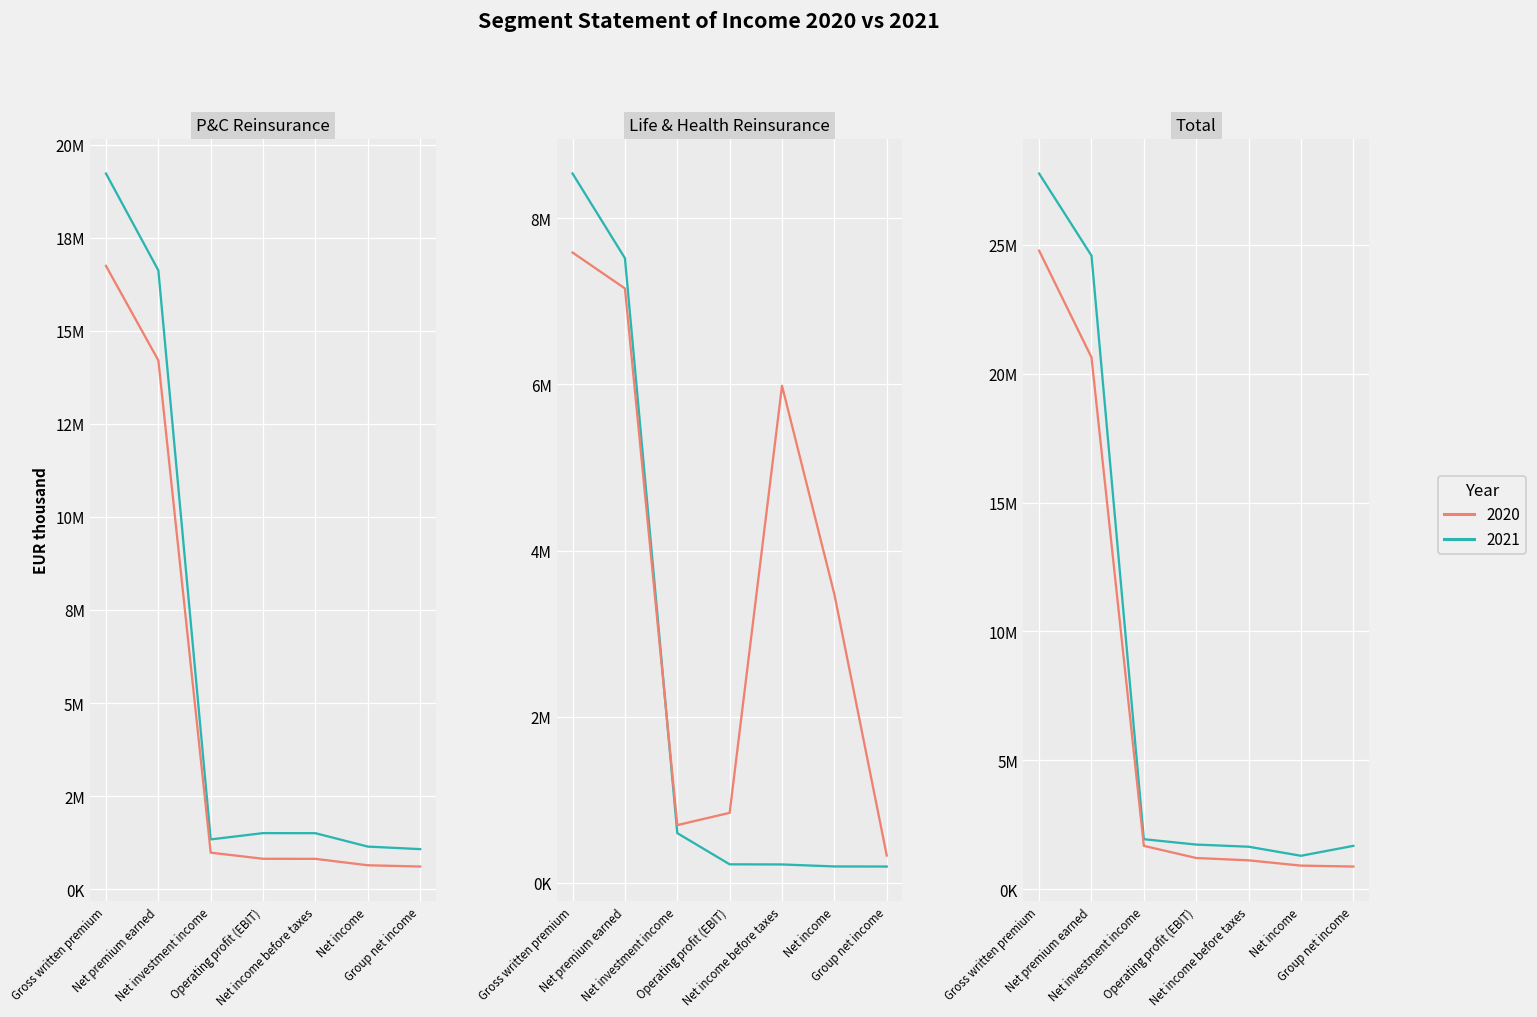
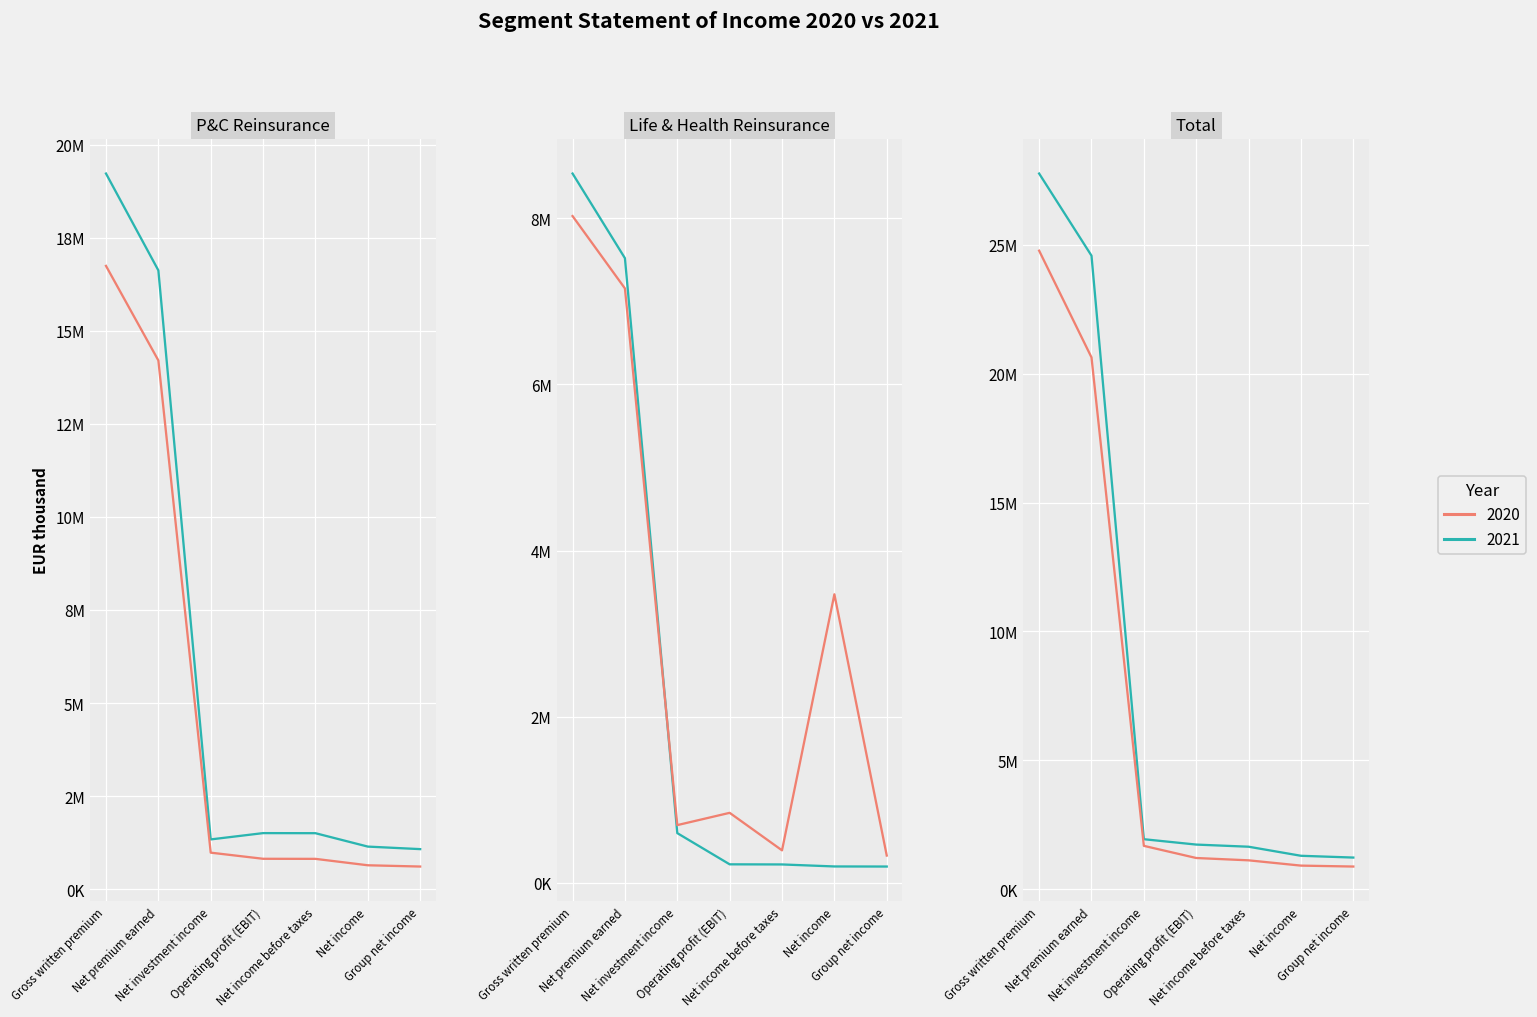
Life & Health Reinsurance, 2020, Gross written premium: 7600000 -> 8000000
Life & Health Reinsurance, 2020, Net income before taxes: 6000000 -> 400000
Total, 2021, Group net income: 1700000 -> 1200000
